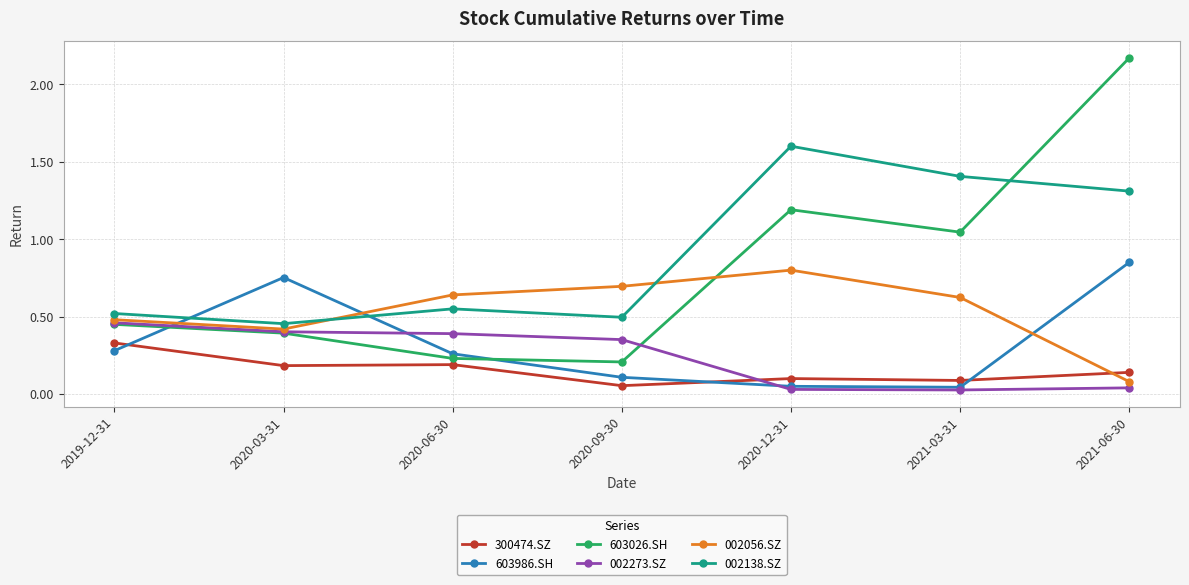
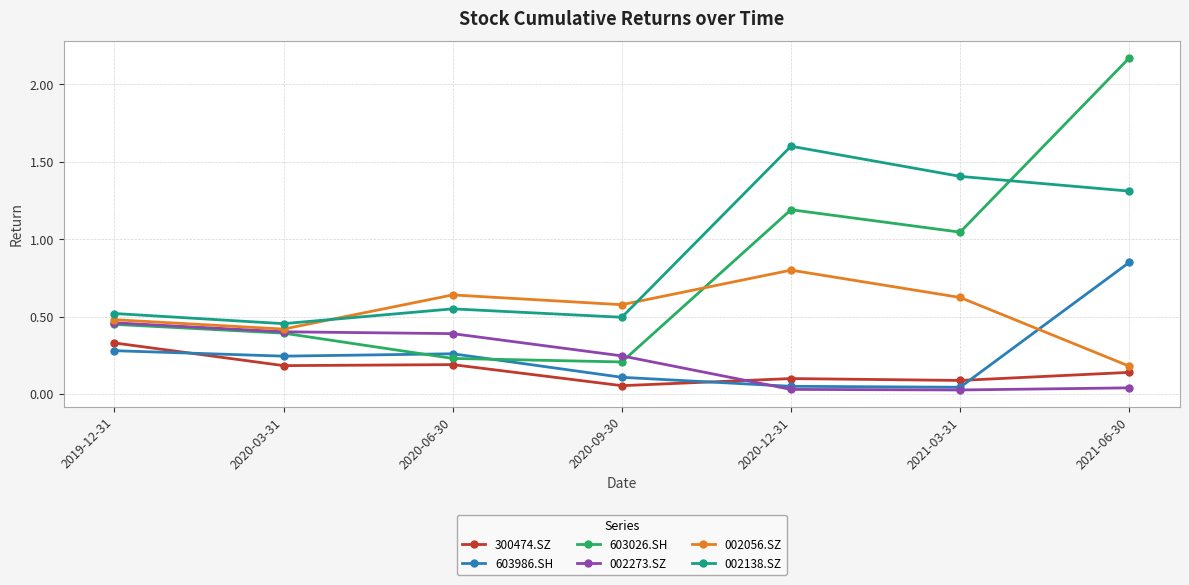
603986.SH, 2020-03-31: 0.75 -> 0.24
002273.SZ, 2020-09-30: 0.35 -> 0.25
002056.SZ, 2020-09-30: 0.70 -> 0.58
002056.SZ, 2021-06-30: 0.08 -> 0.18
